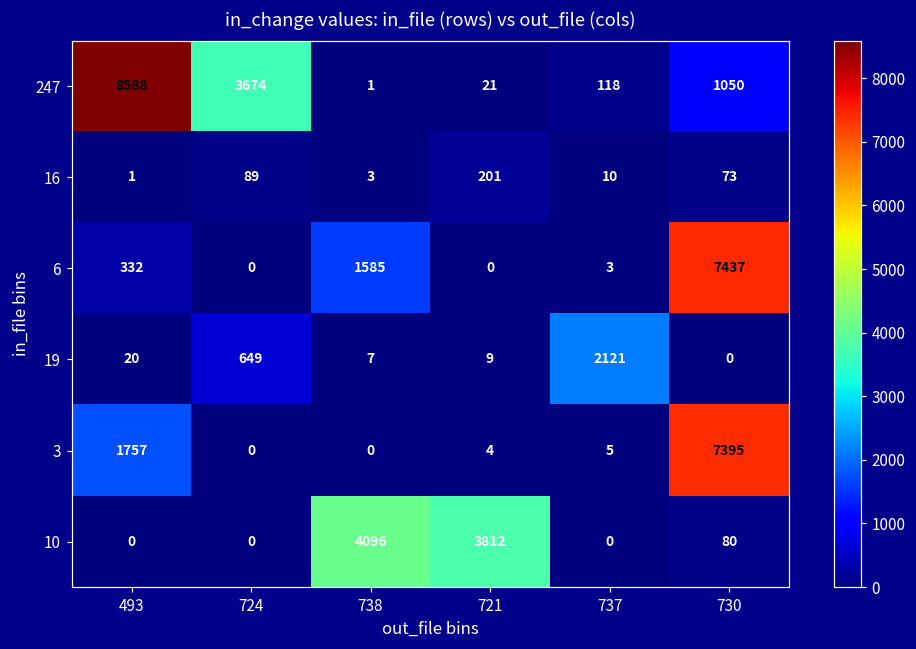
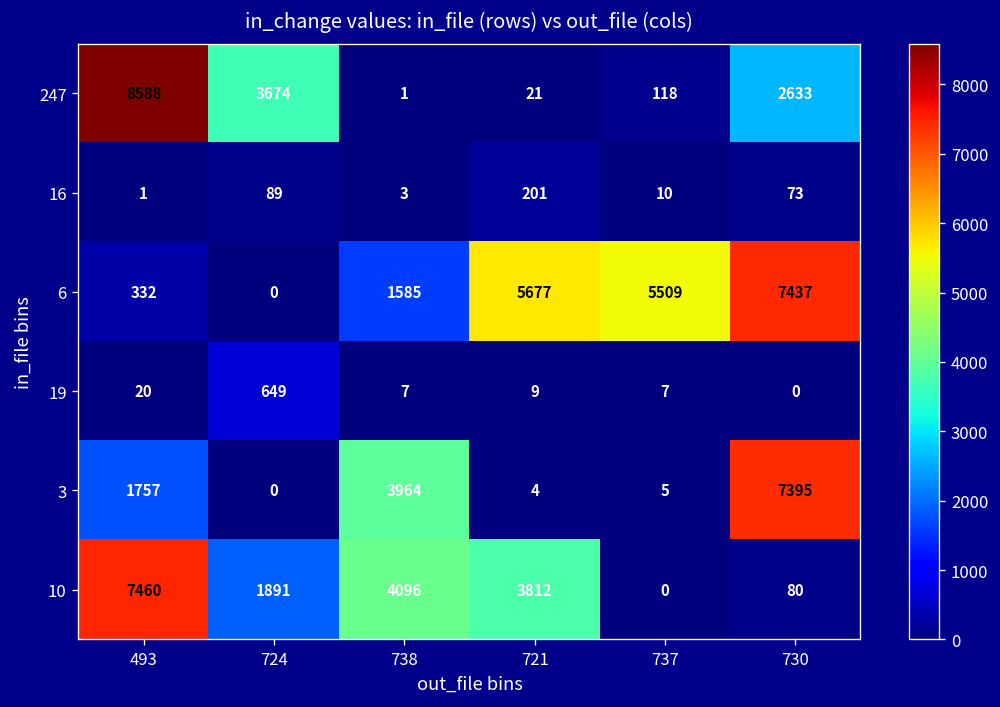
247, 730: 1050 -> 2633
6, 721: 0 -> 5677
6, 737: 3 -> 5509
19, 737: 2121 -> 7
3, 738: 0 -> 3964
10, 493: 0 -> 7460
10, 724: 0 -> 1891
